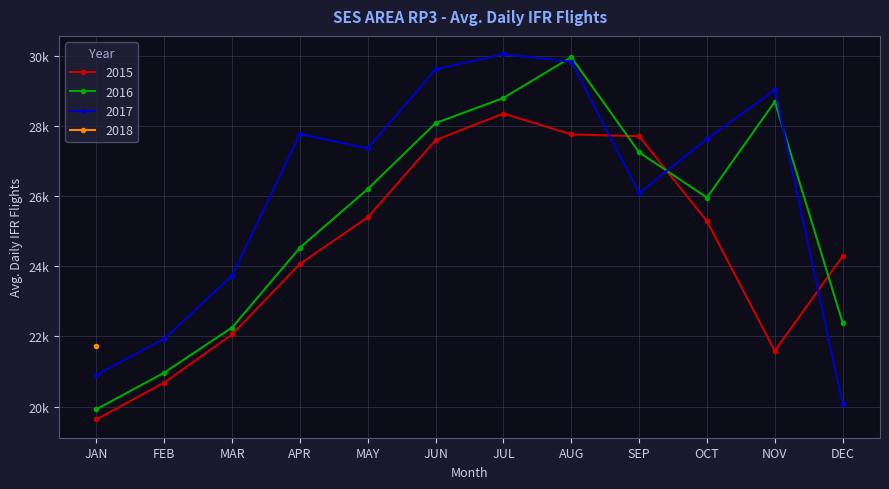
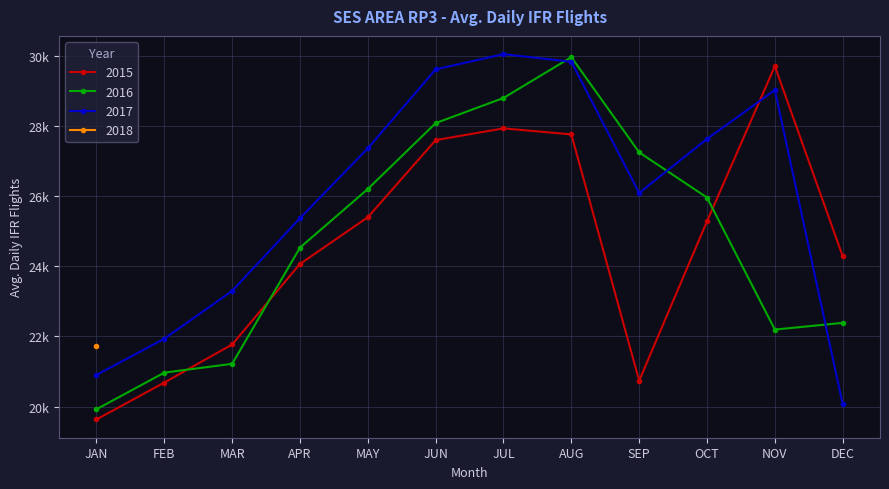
2015, MAR: 22100 -> 21800
2016, MAR: 22300 -> 21200
2017, MAR: 23700 -> 23300
2017, APR: 27800 -> 25400
2015, JUL: 28400 -> 27900
2015, SEP: 27700 -> 20700
2015, NOV: 21600 -> 29700
2016, NOV: 28700 -> 22200
